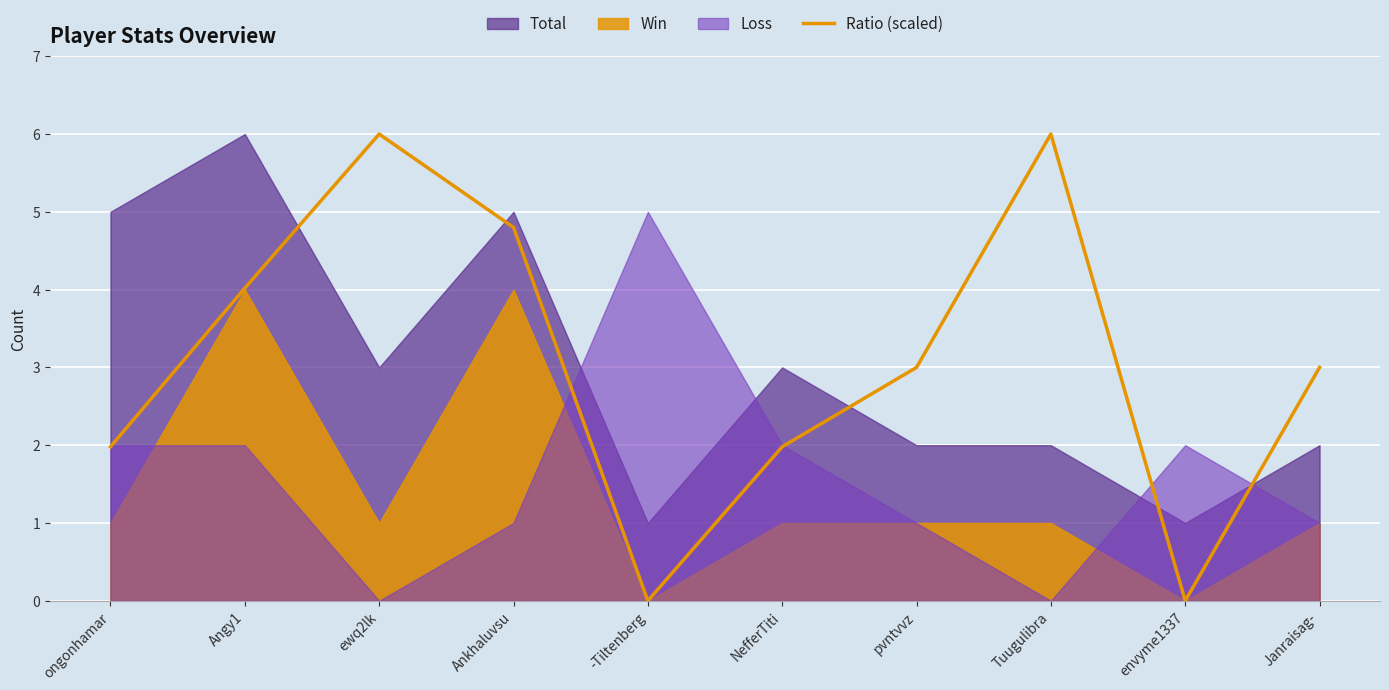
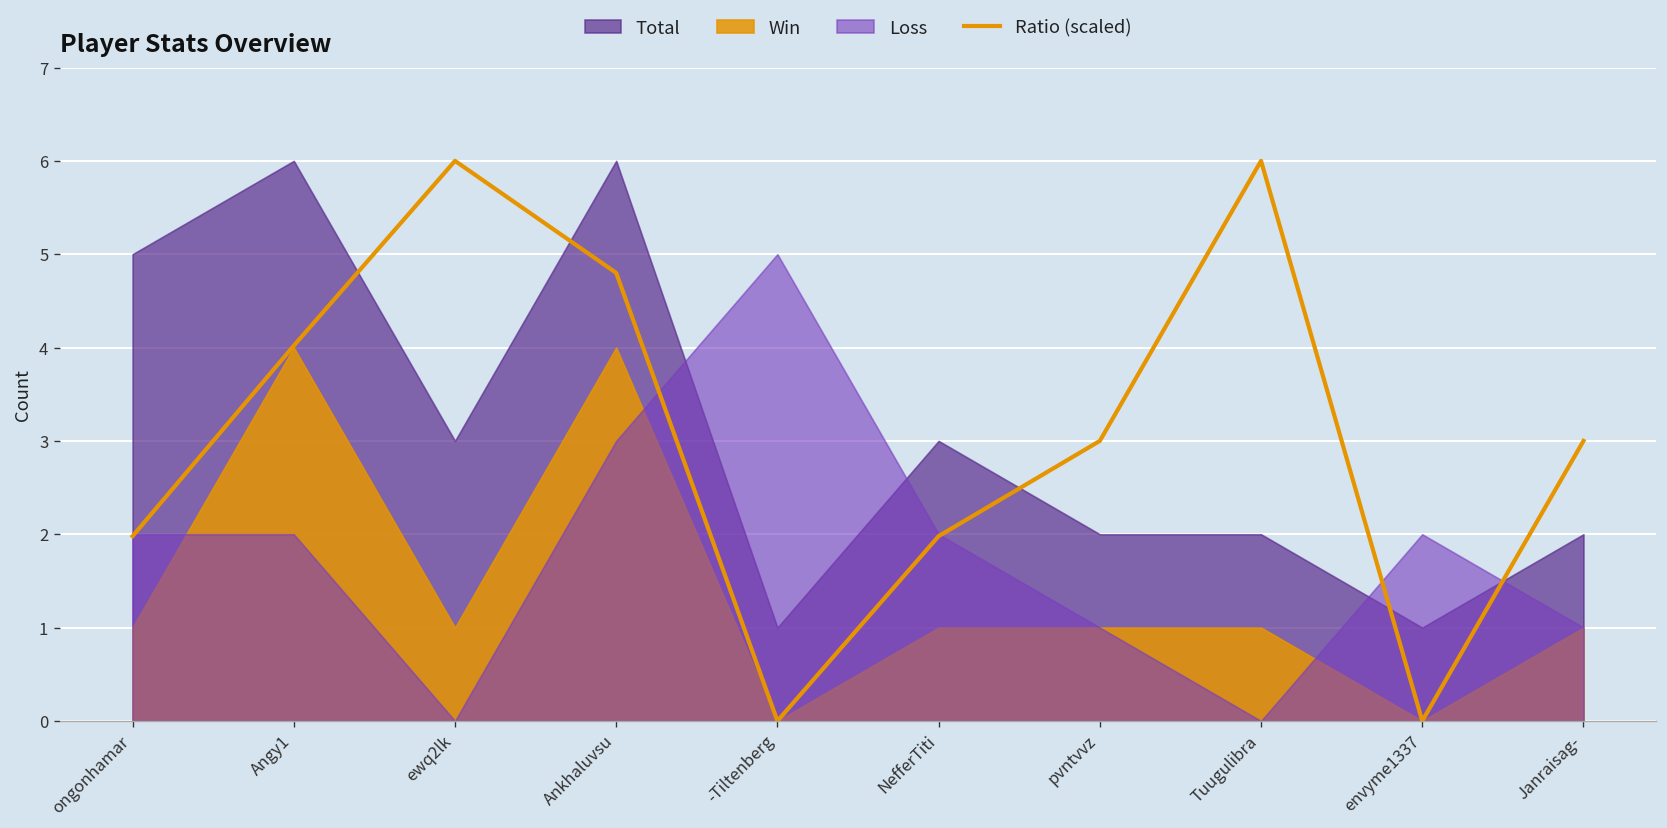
Total, Ankhaluvsu: 5 -> 6
Loss, Ankhaluvsu: 1 -> 3
